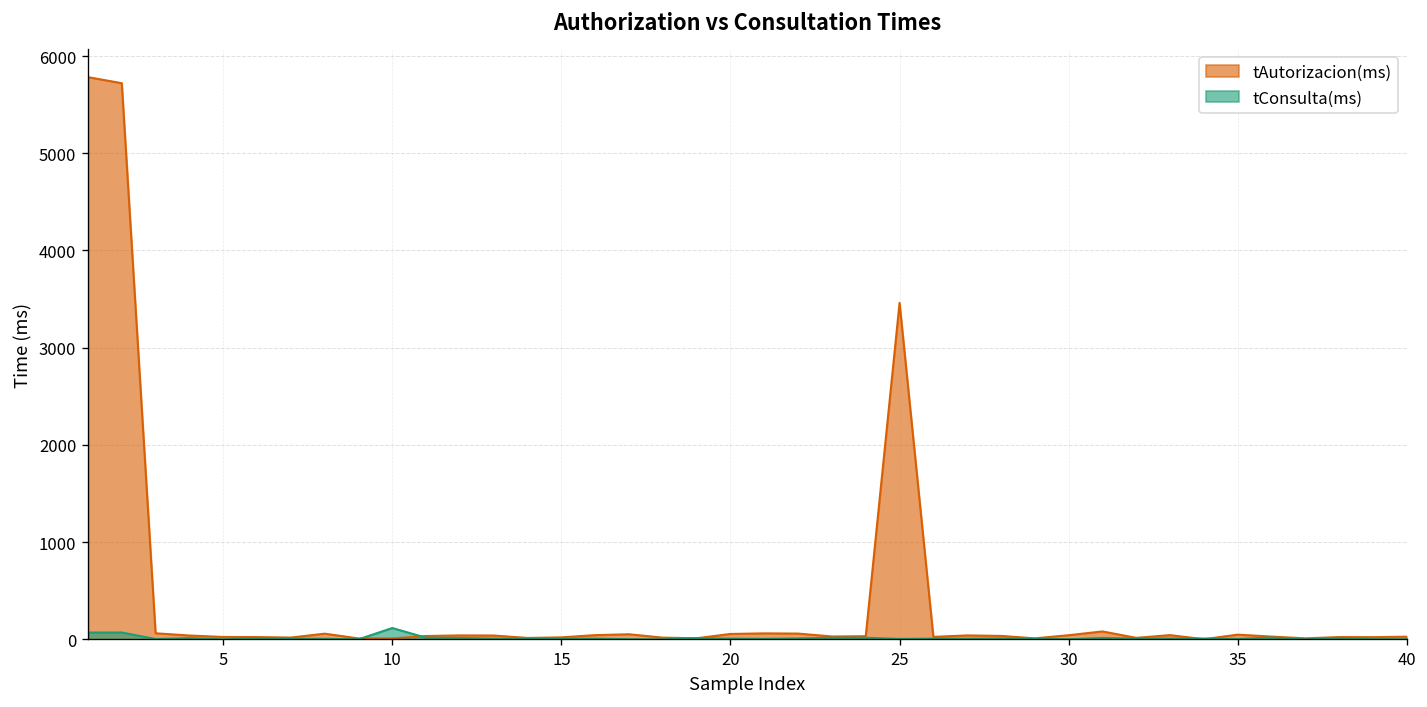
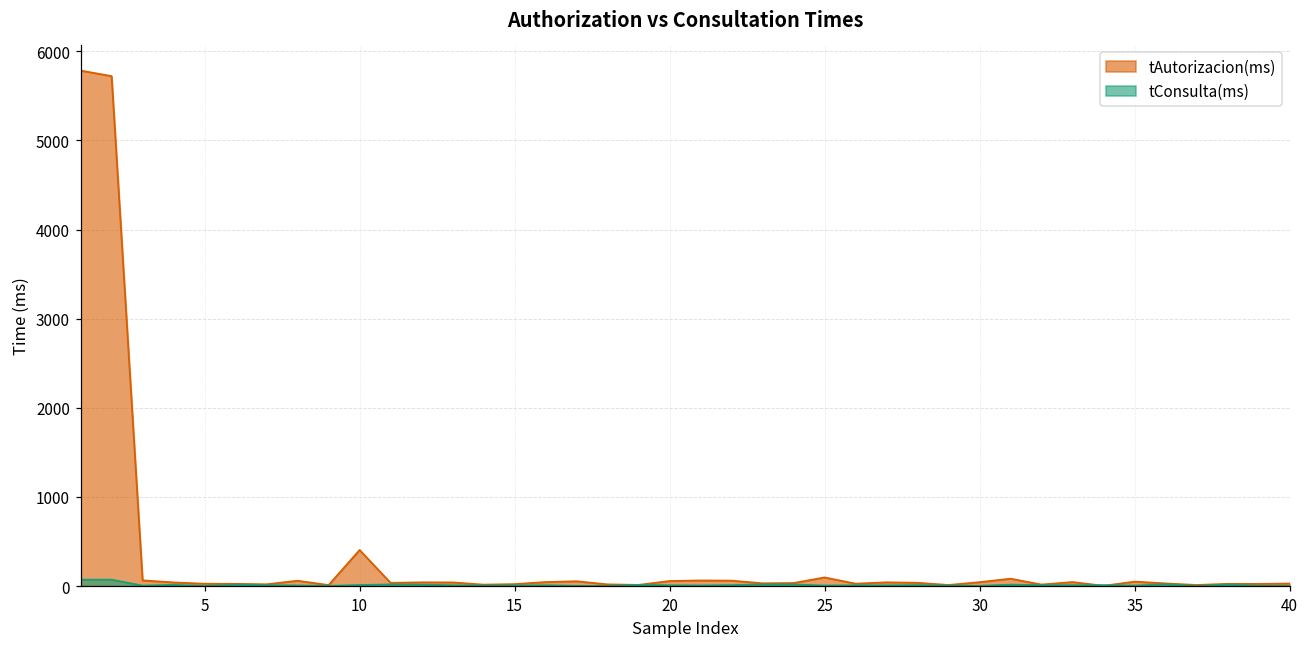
tAutorizacion(ms), 10: 0 -> 400
tConsulta(ms), 10: 100 -> 0
tAutorizacion(ms), 25: 3500 -> 100
